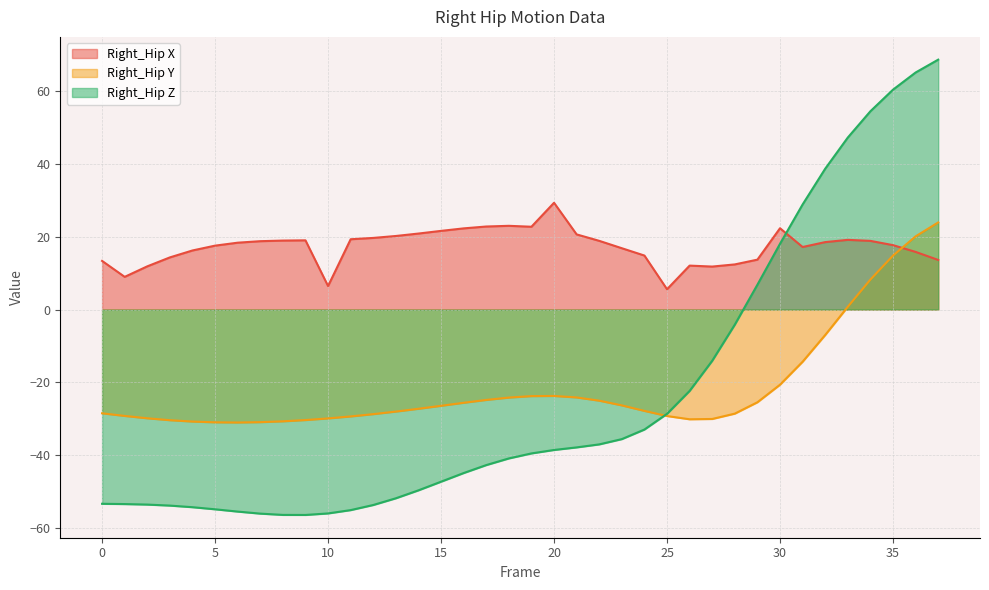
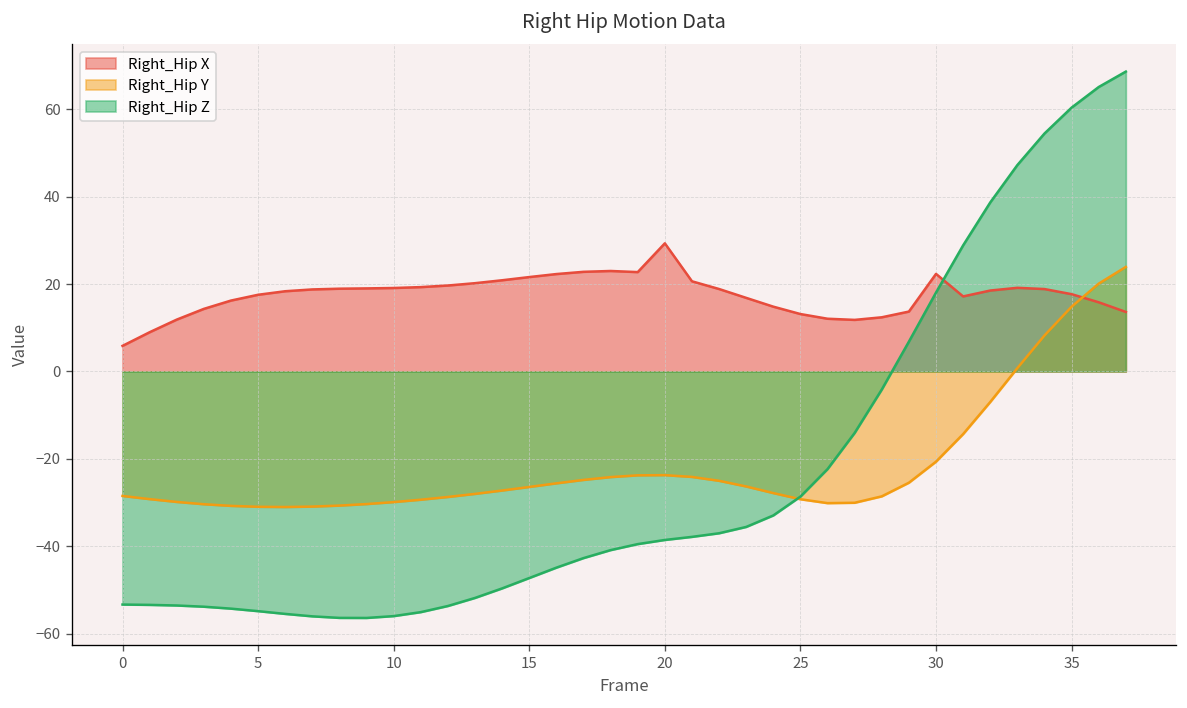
Right_Hip X, 0: 13 -> 6
Right_Hip X, 10: 6 -> 19
Right_Hip X, 25: 6 -> 13
